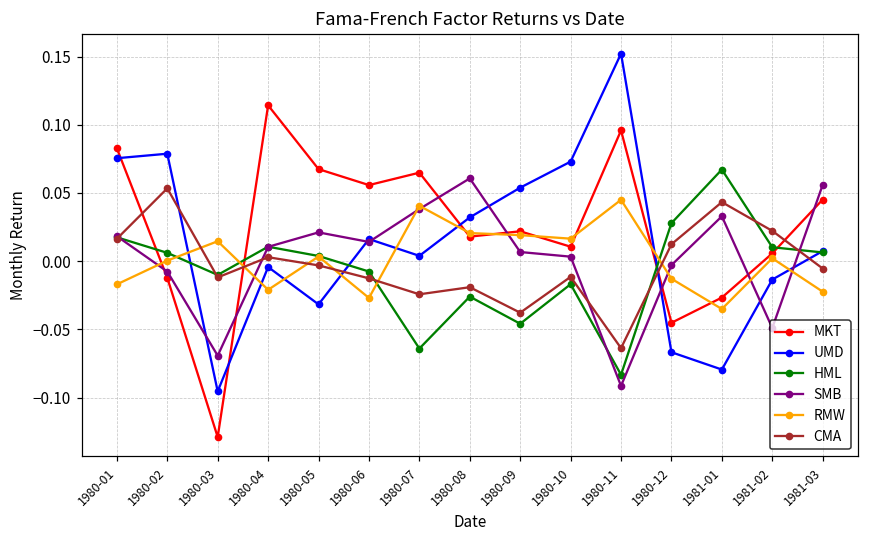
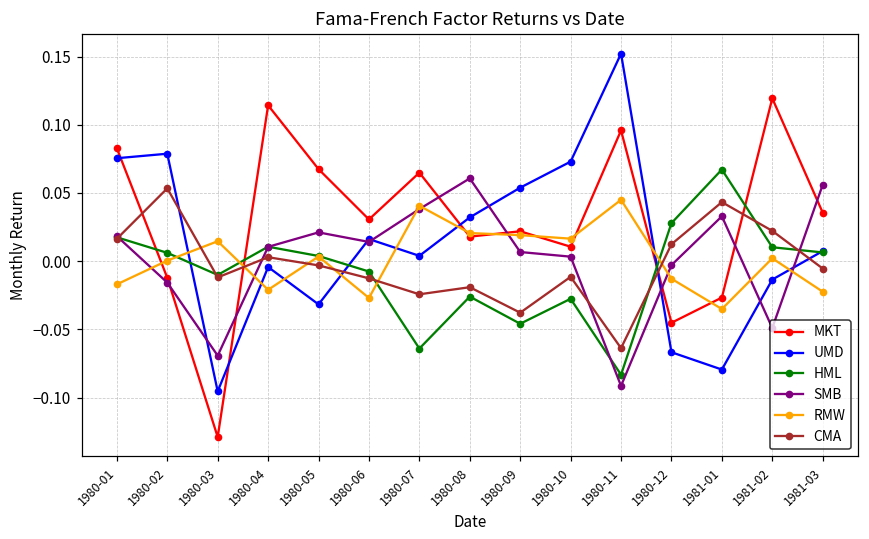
SMB, 1980-02: -0.008 -> -0.016
MKT, 1980-06: 0.056 -> 0.031
HML, 1980-10: -0.017 -> -0.028
MKT, 1981-02: 0.006 -> 0.119
MKT, 1981-03: 0.045 -> 0.036
